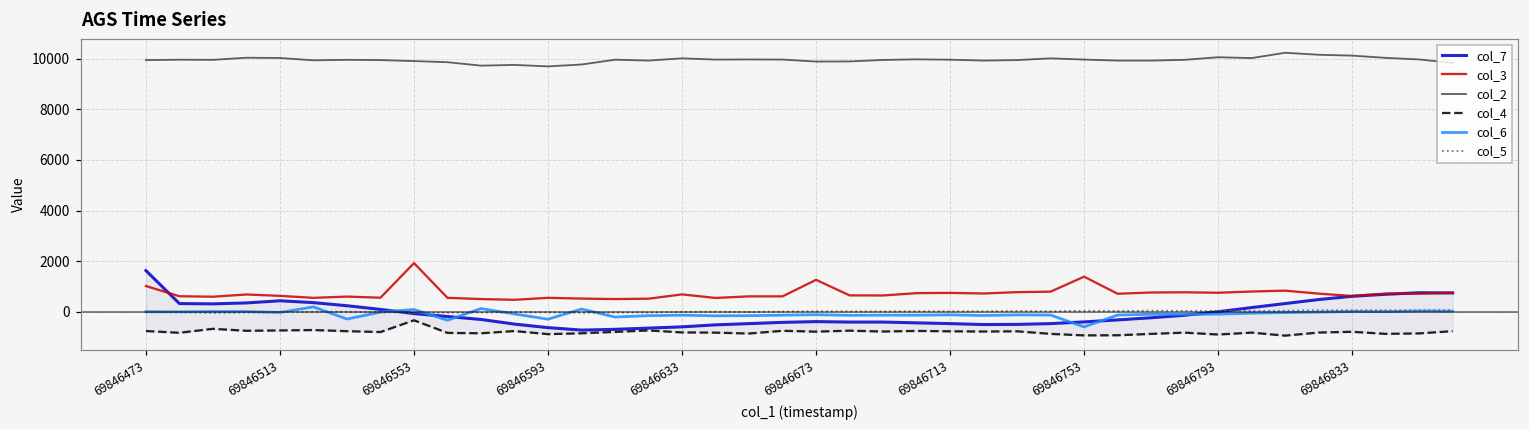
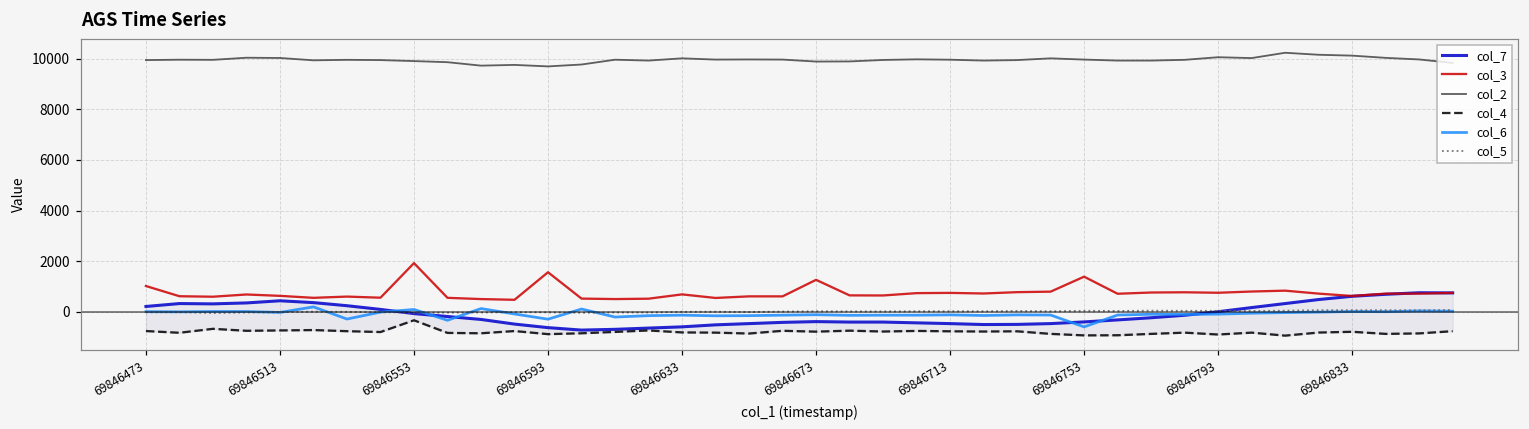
col_7, 69846473: 1600 -> 200
col_3, 69846593: 600 -> 1600
